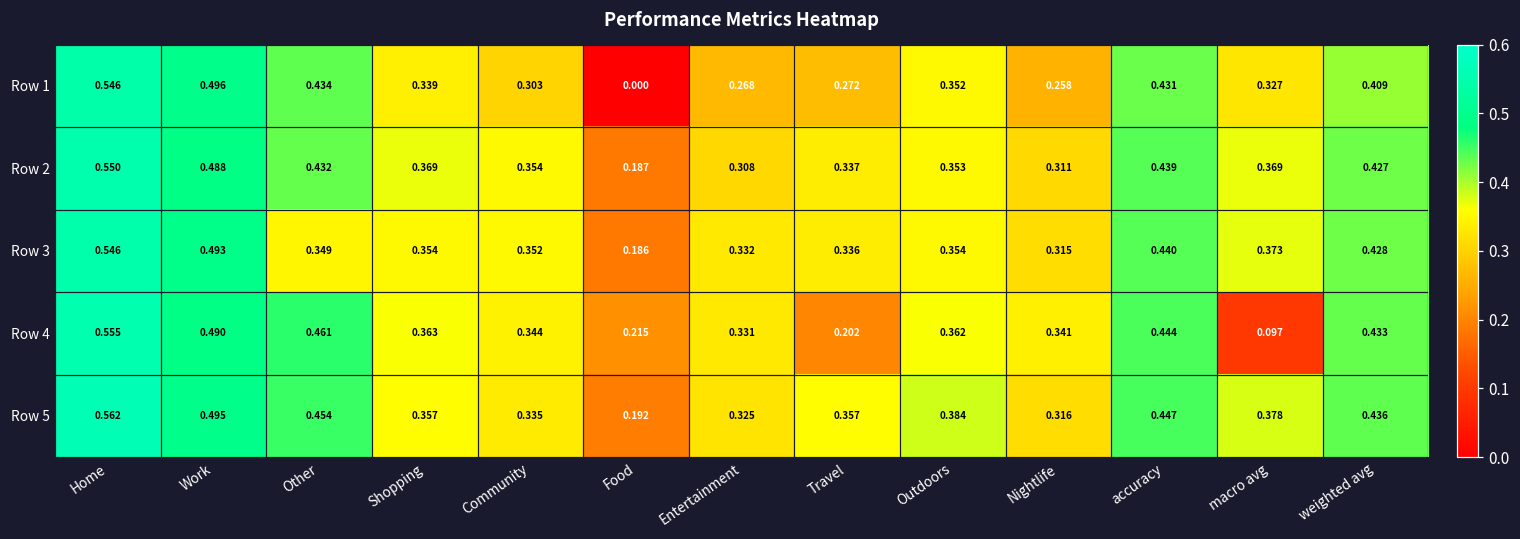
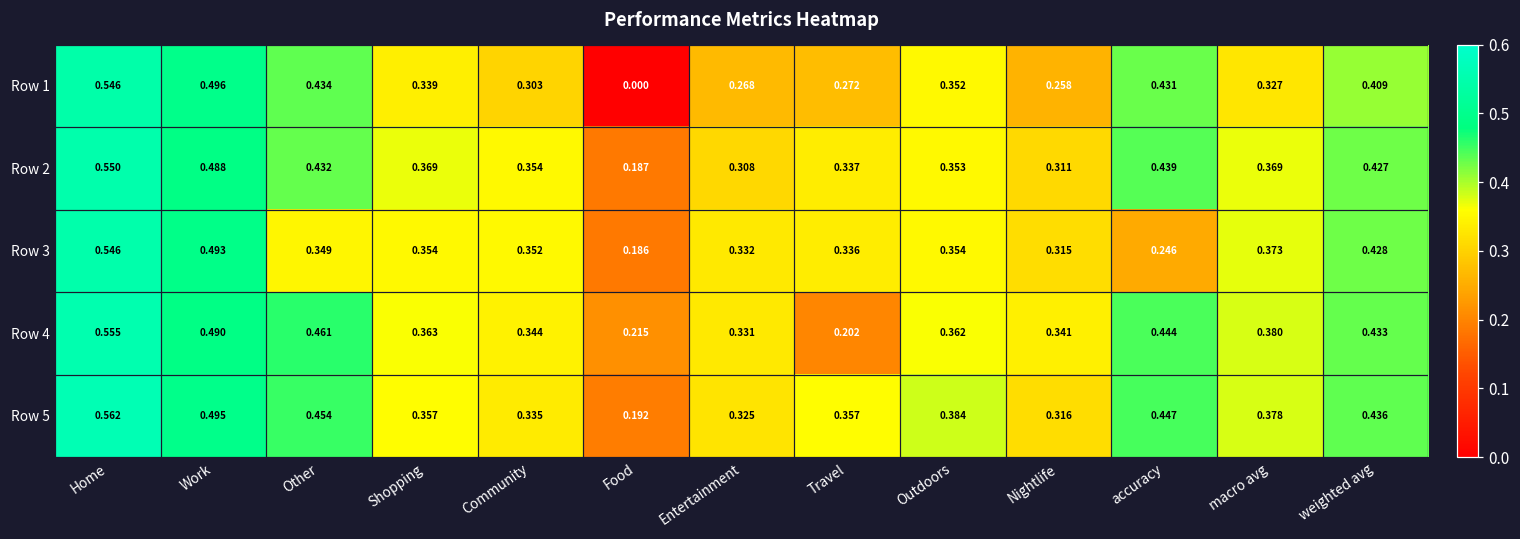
Row 3, accuracy: 0.440 -> 0.246
Row 4, macro avg: 0.097 -> 0.380
